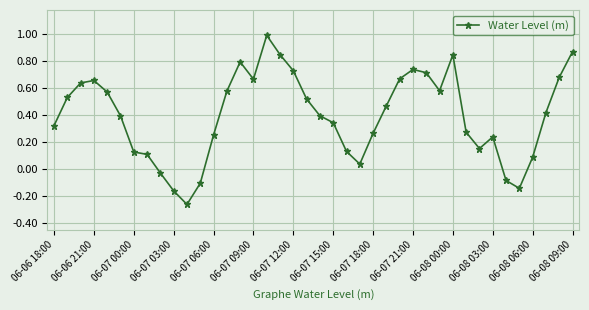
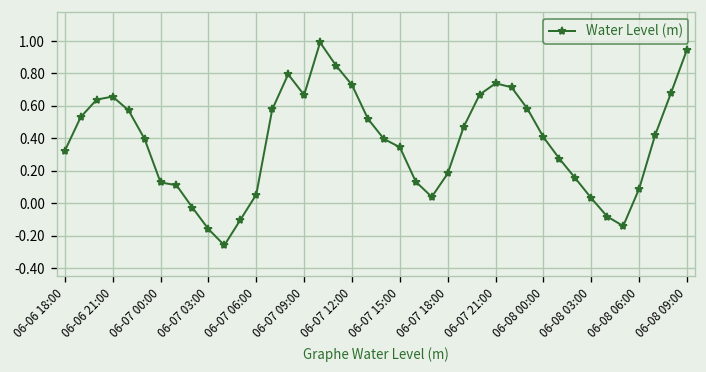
06-07 06:00: 0.25 -> 0.05
06-07 18:00: 0.27 -> 0.18
06-08 00:00: 0.85 -> 0.41
06-08 03:00: 0.24 -> 0.03
06-08 09:00: 0.87 -> 0.95
